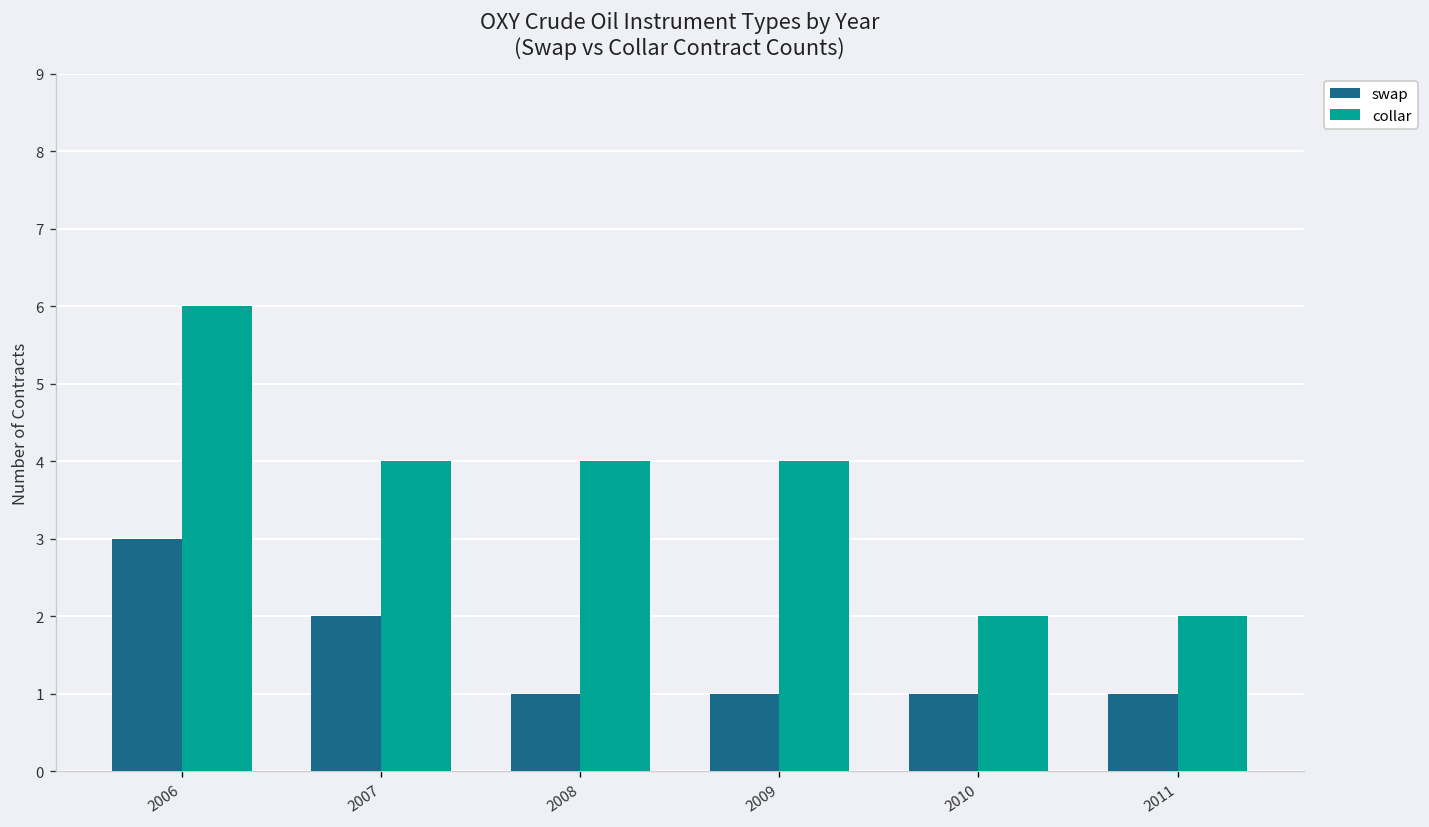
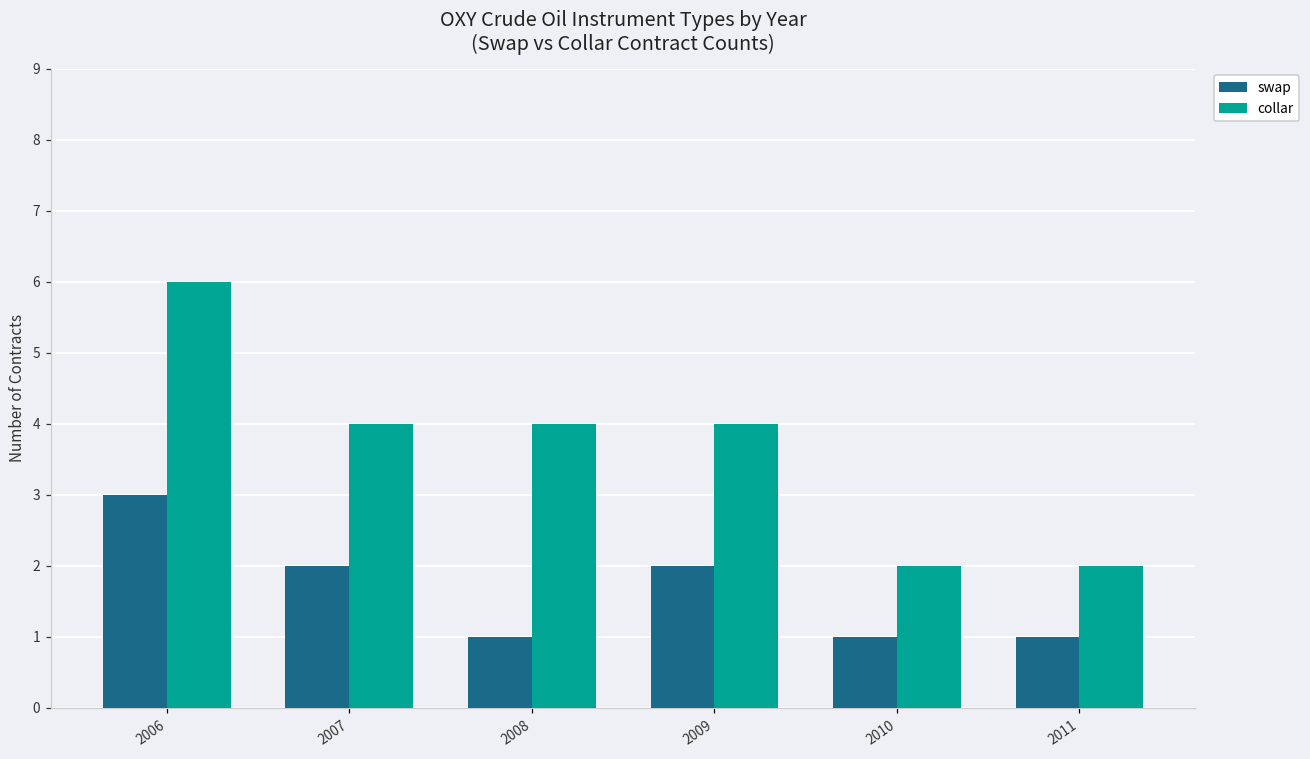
swap, 2009: 1 -> 2
